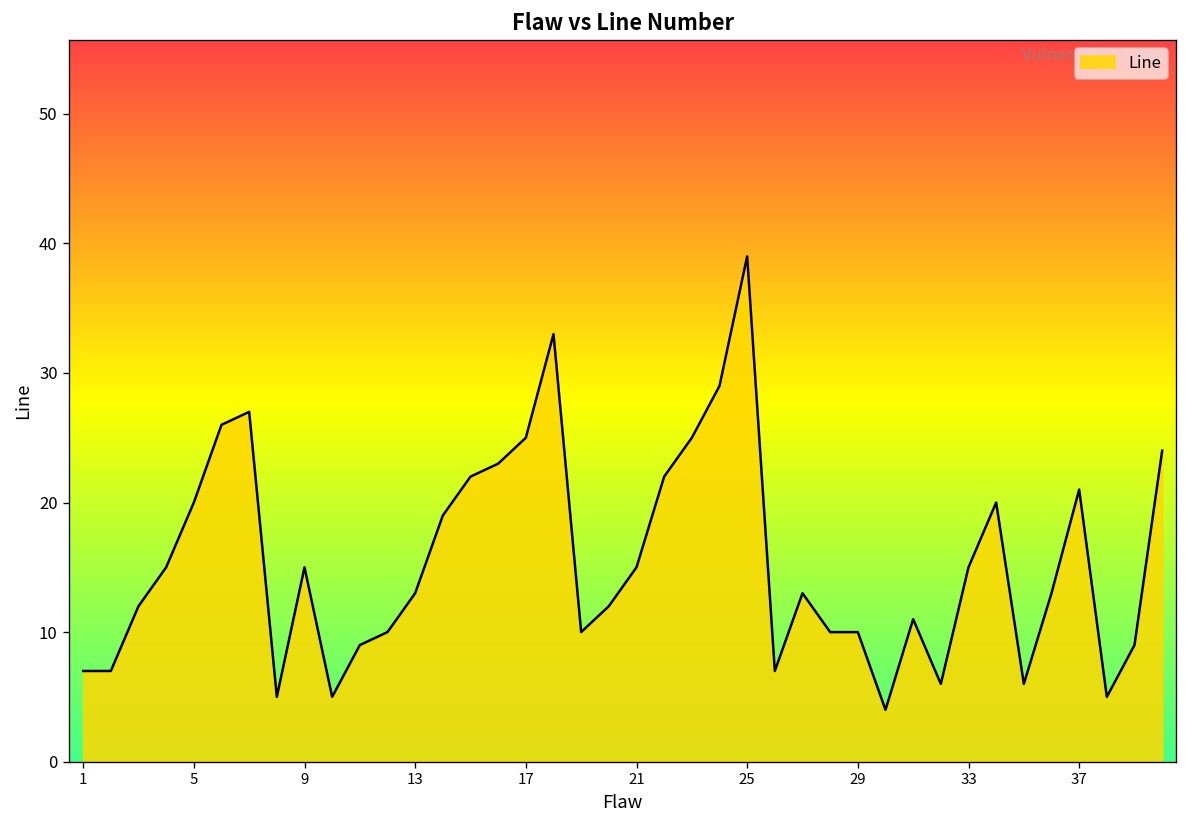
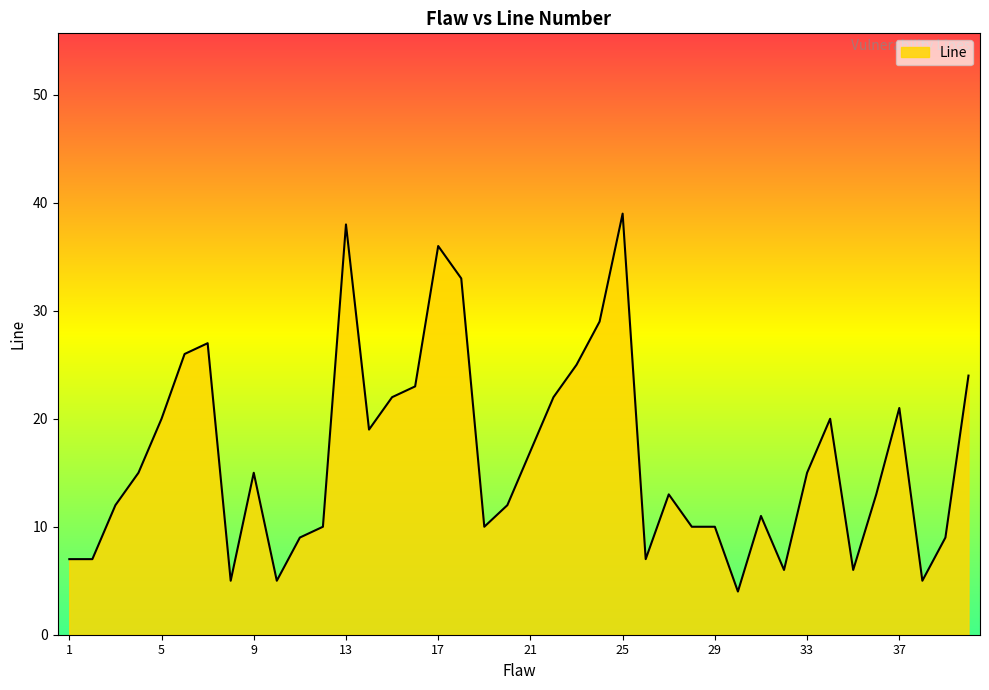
13: 13 -> 38
17: 25 -> 36
21: 15 -> 17
